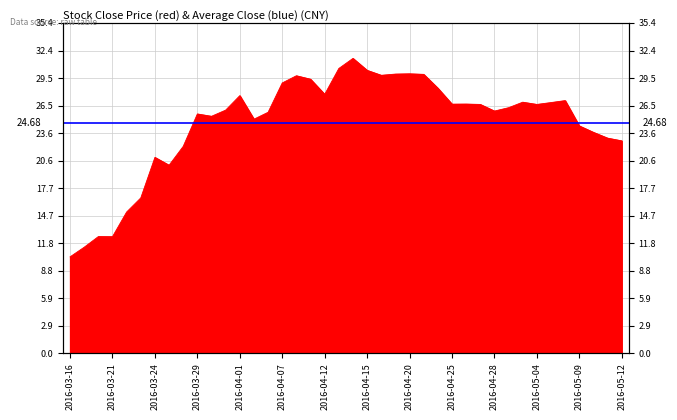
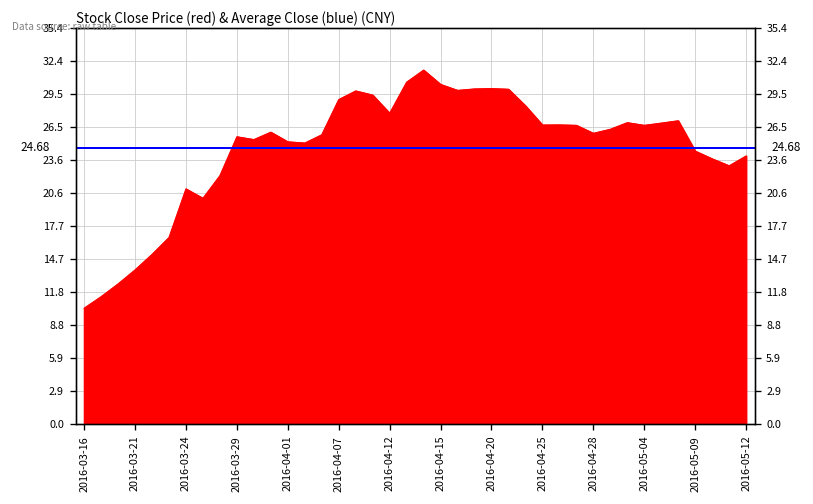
2016-03-21: 13 -> 14
2016-04-01: 28 -> 25
2016-05-12: 23 -> 24
